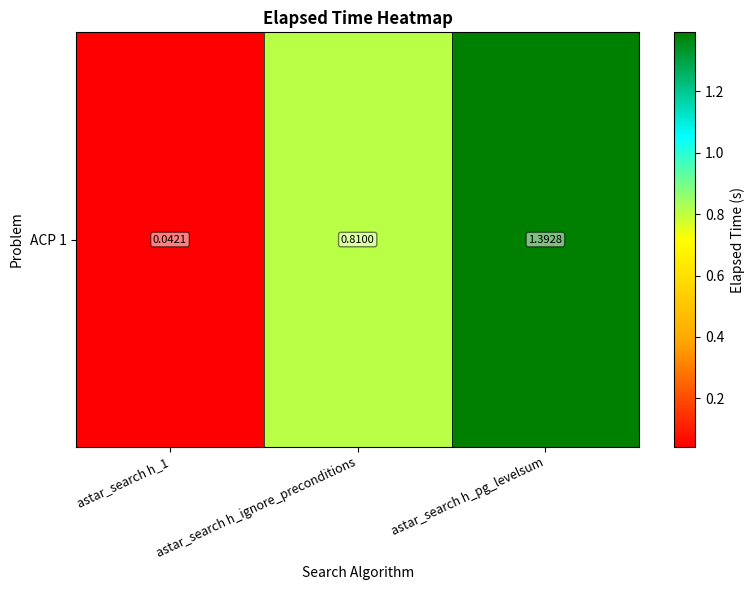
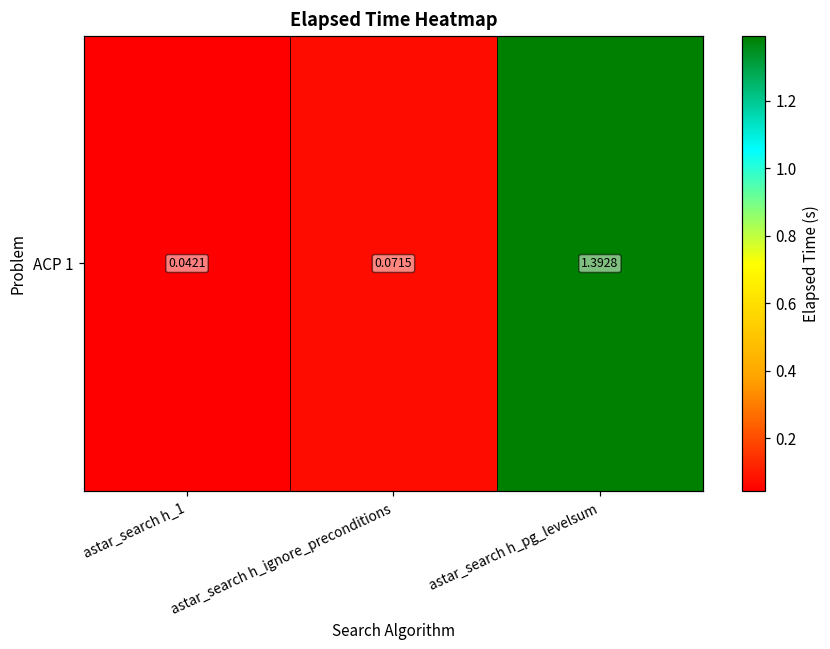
ACP 1, astar_search h_ignore_preconditions: 0.8100 -> 0.0715
